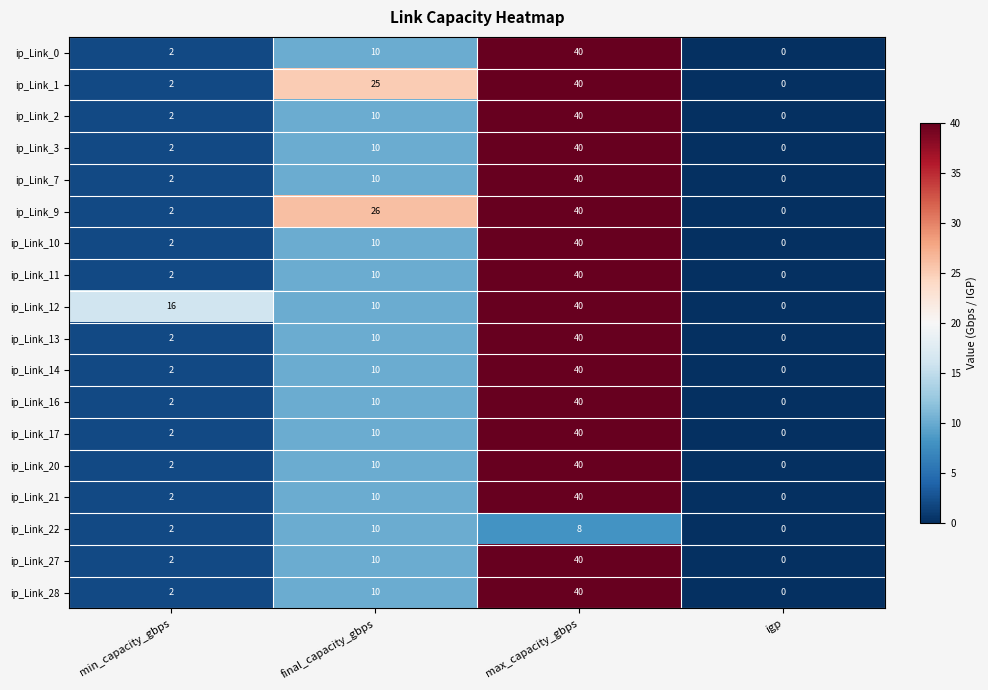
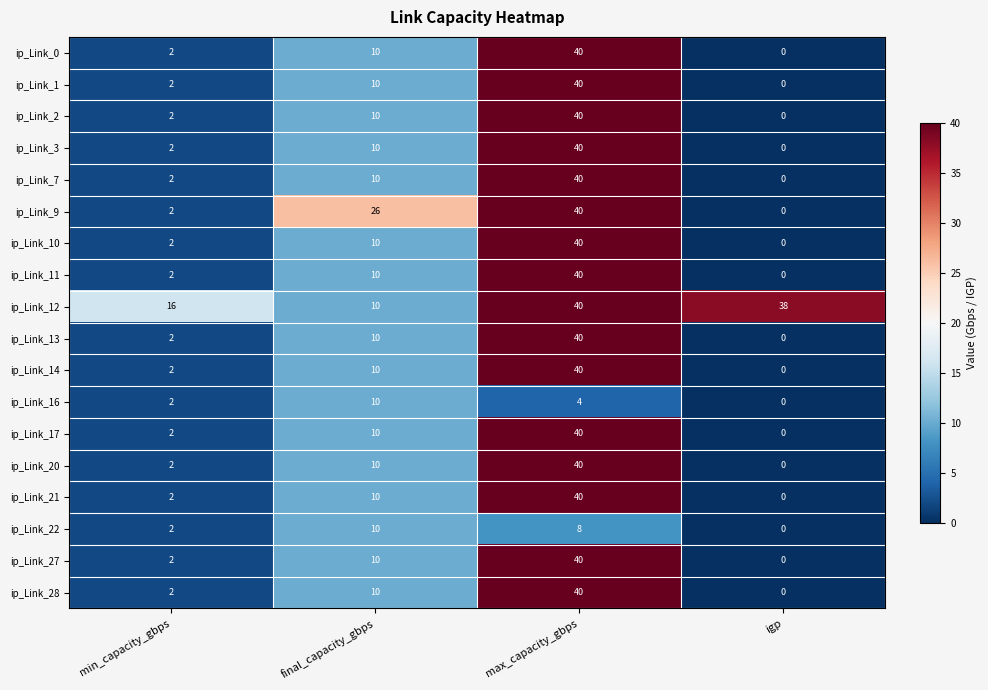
ip_Link_1, final_capacity_gbps: 25 -> 10
ip_Link_12, igp: 0 -> 38
ip_Link_16, max_capacity_gbps: 40 -> 4
